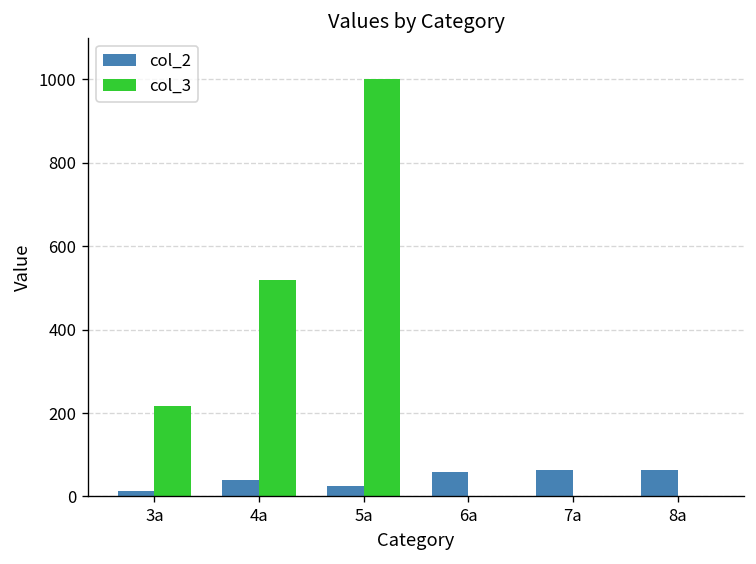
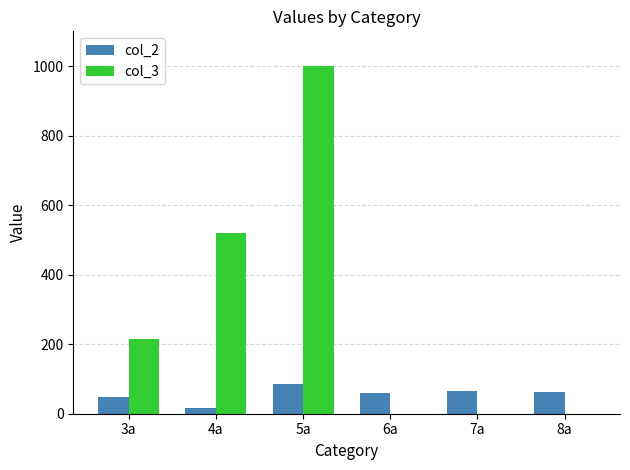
col_2, 3a: 10 -> 50
col_2, 4a: 40 -> 20
col_2, 5a: 20 -> 90
